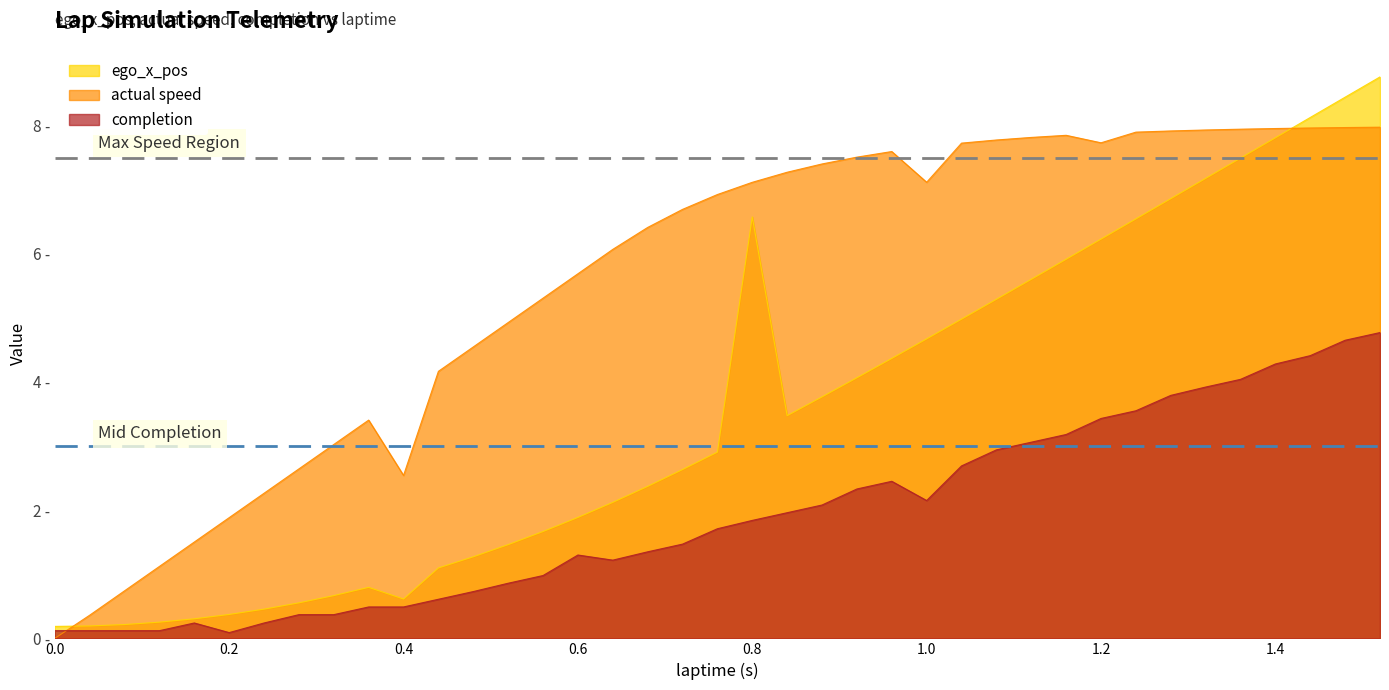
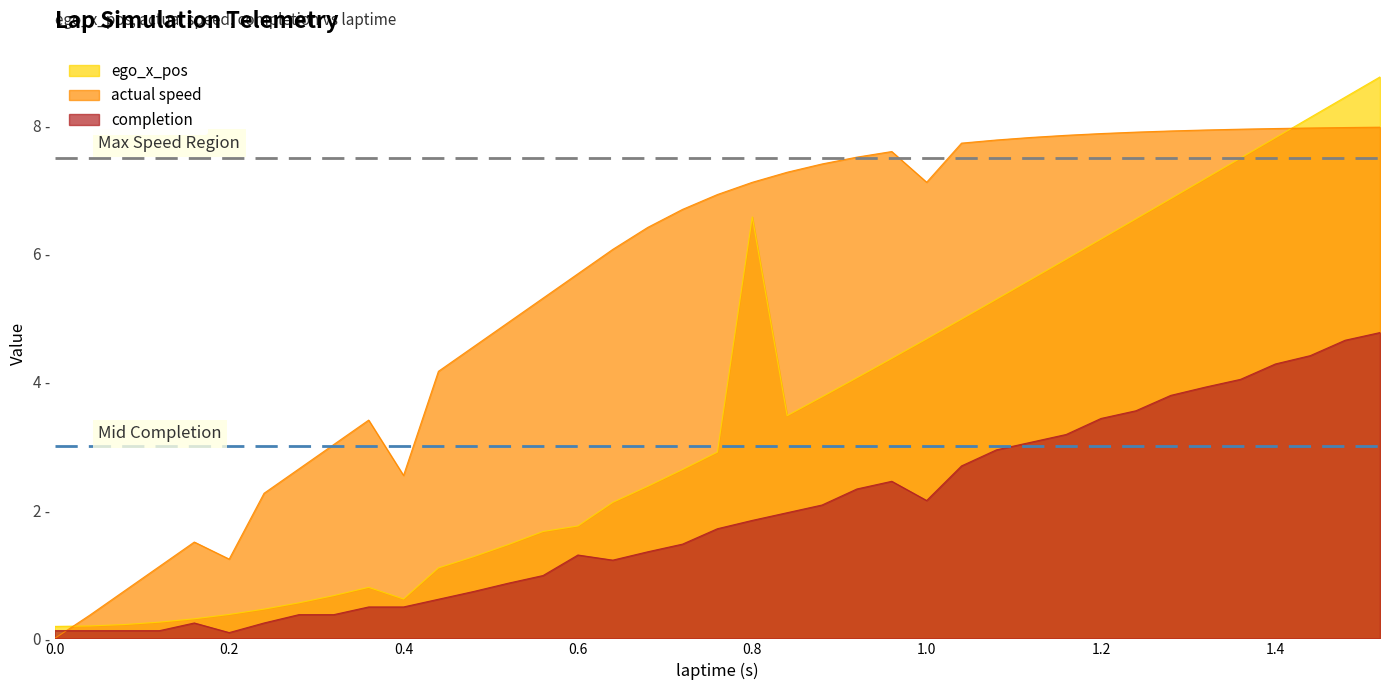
actual speed, 0.2: 1.9 - -> 1.2 -
ego_x_pos, 0.6: 1.9 - -> 1.8 -
actual speed, 1.2: 7.7 - -> 7.9 -
